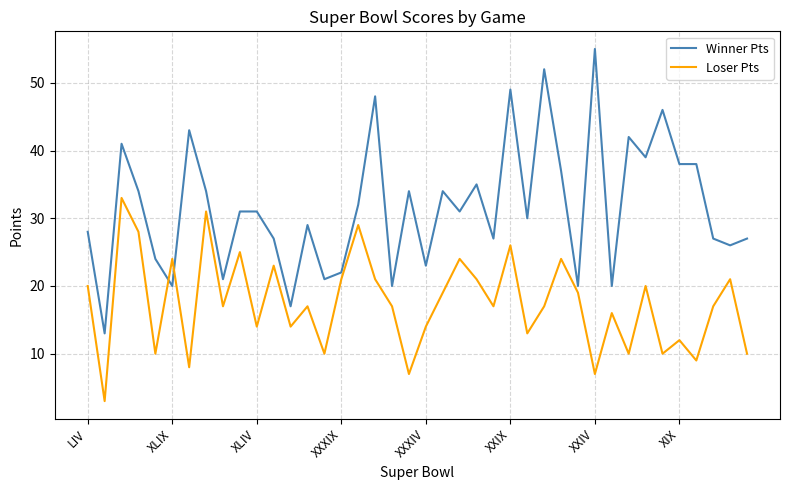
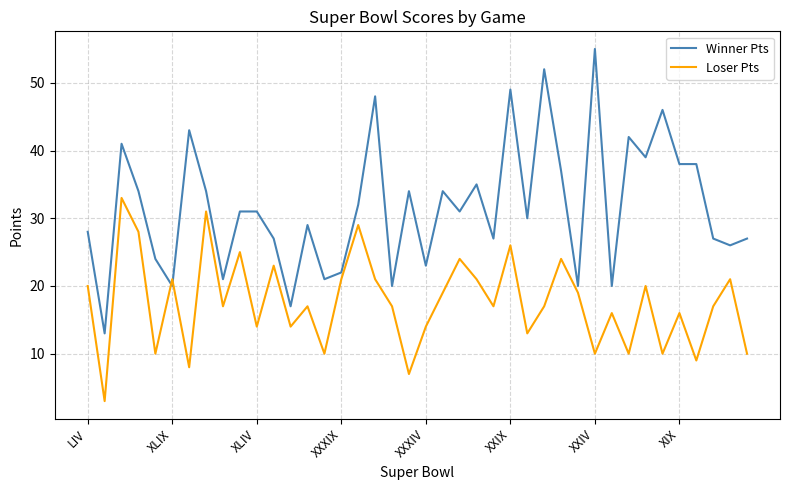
Loser Pts, XLIX: 24 -> 21
Loser Pts, XXIV: 7 -> 10
Loser Pts, XIX: 12 -> 16
